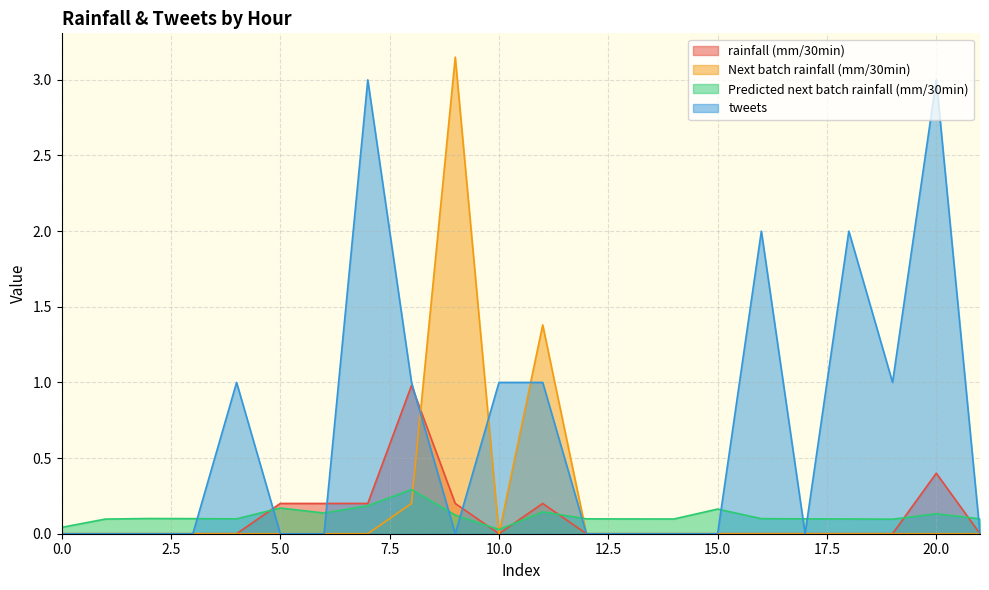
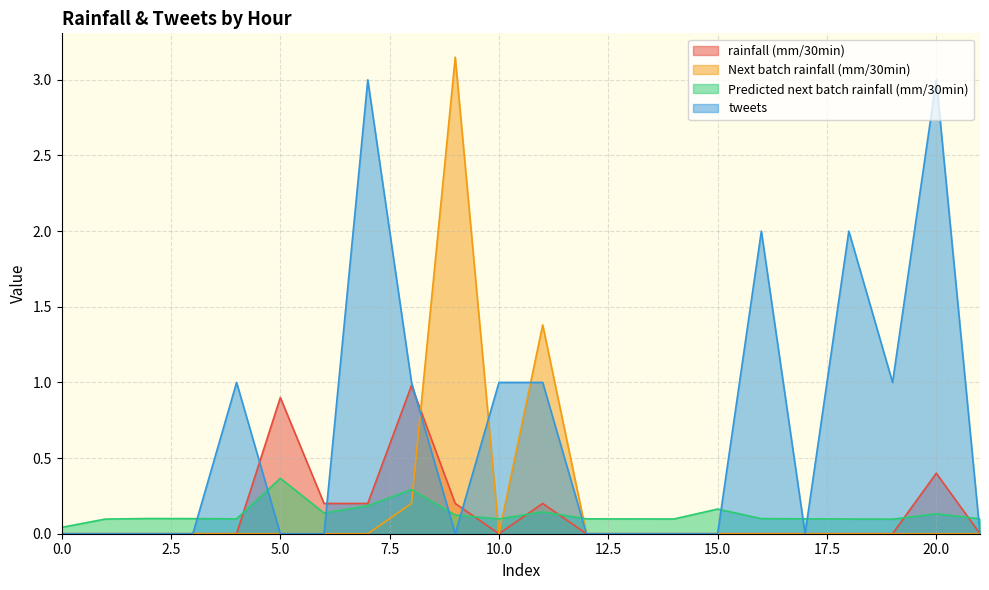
rainfall (mm/30min), 5.0: 0.2 -> 0.9
Predicted next batch rainfall (mm/30min), 5.0: 0.17 -> 0.37
Predicted next batch rainfall (mm/30min), 10.0: 0.03 -> 0.10
